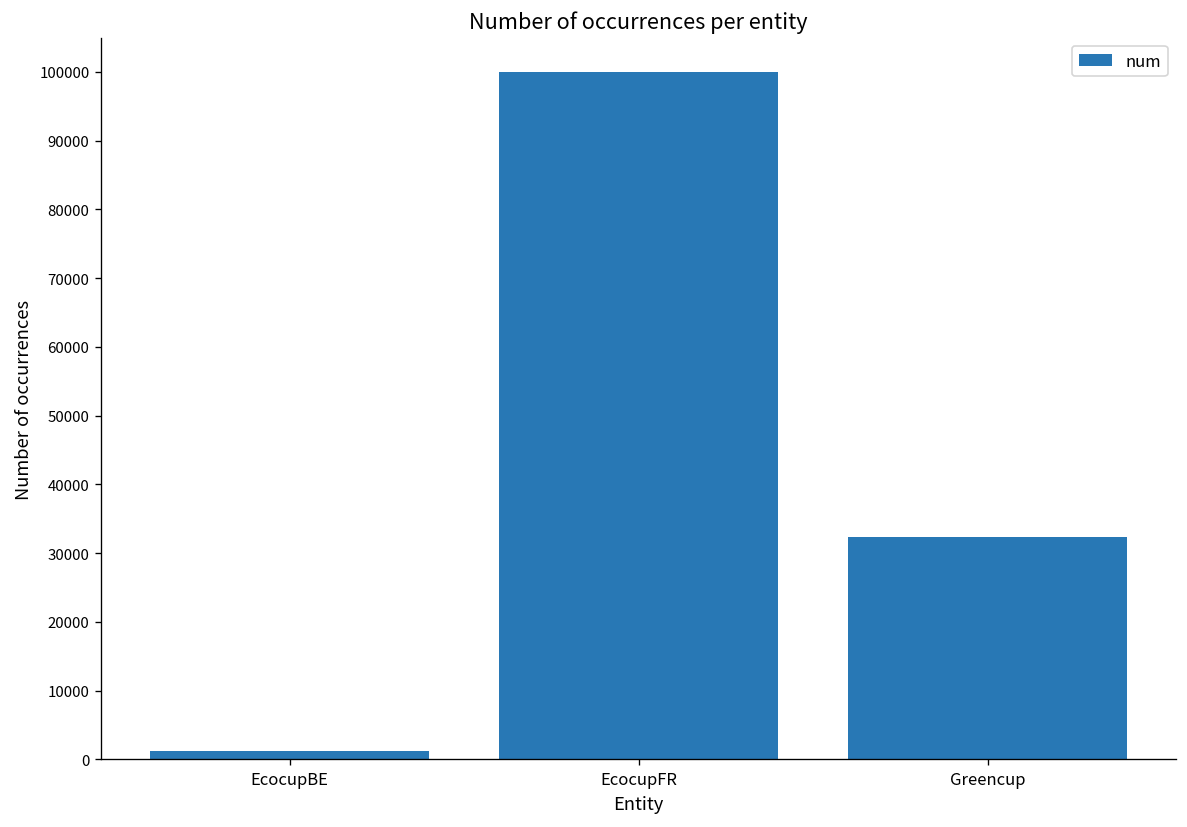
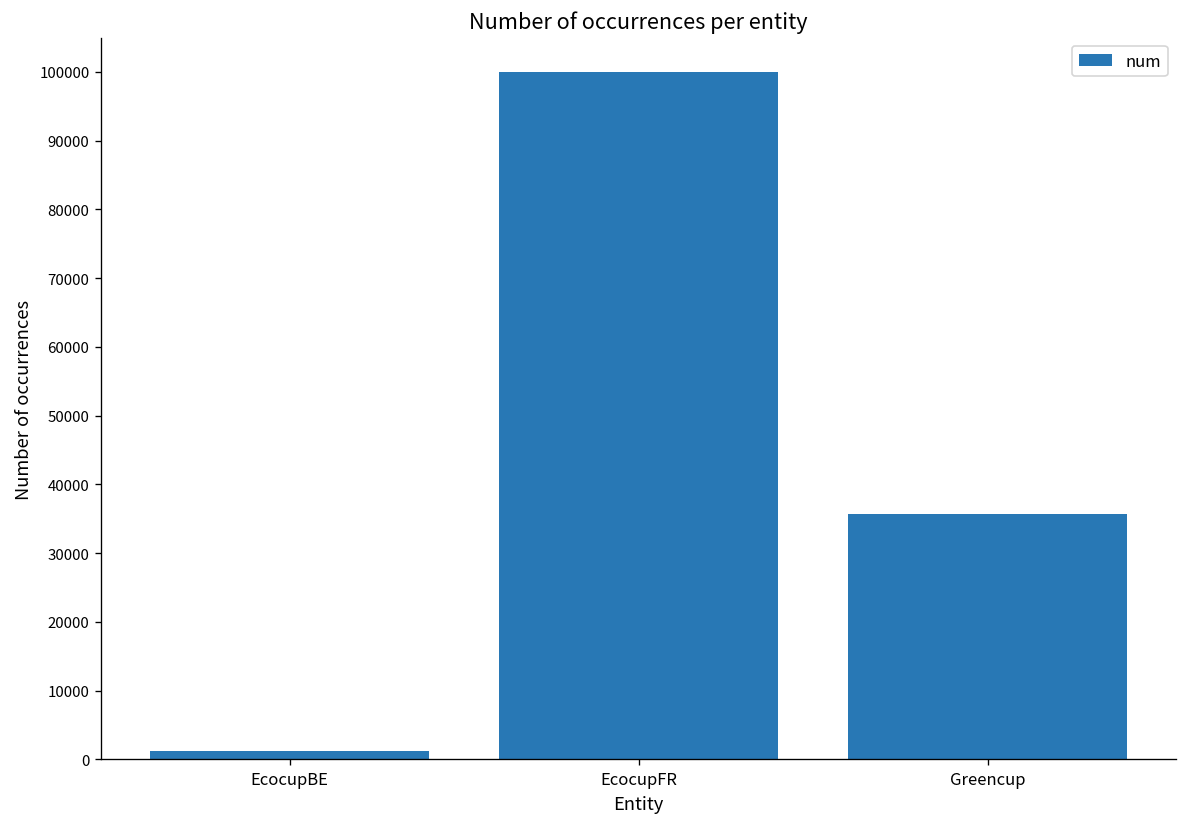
Greencup: 32000 -> 36000
